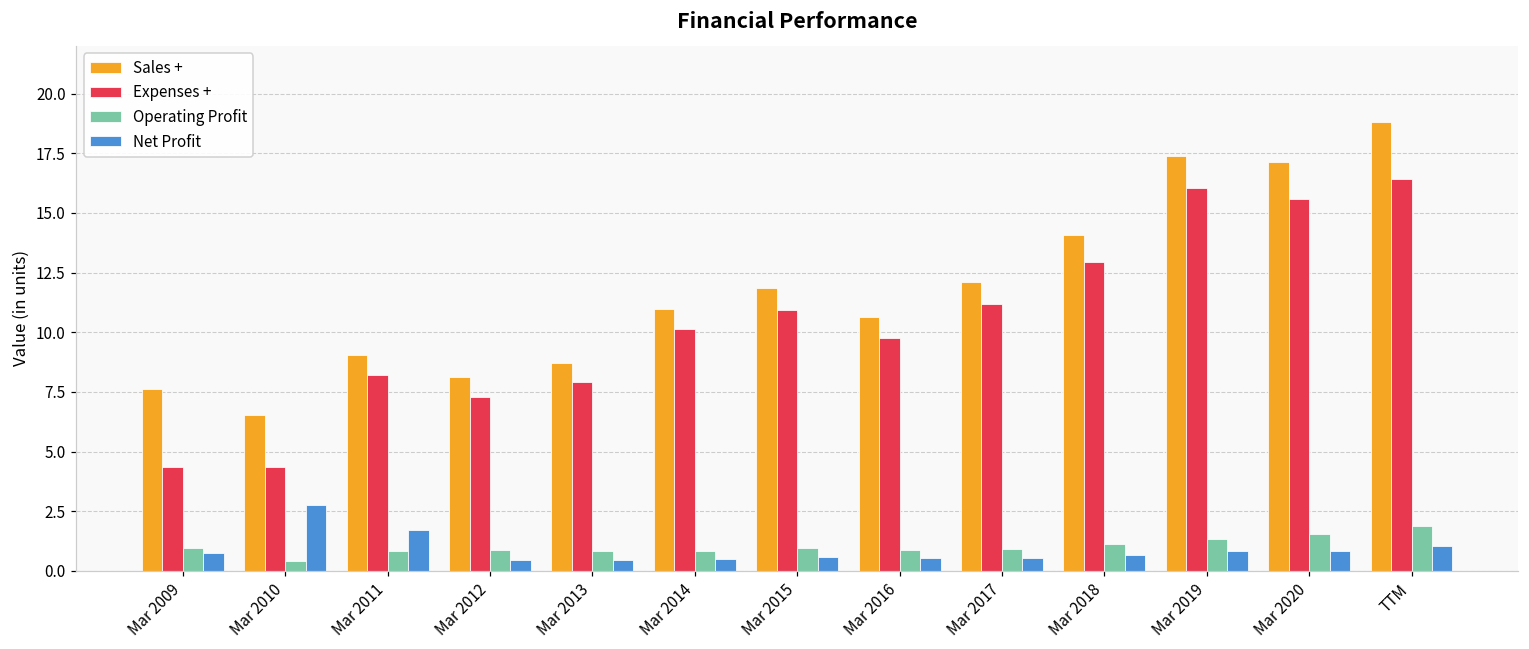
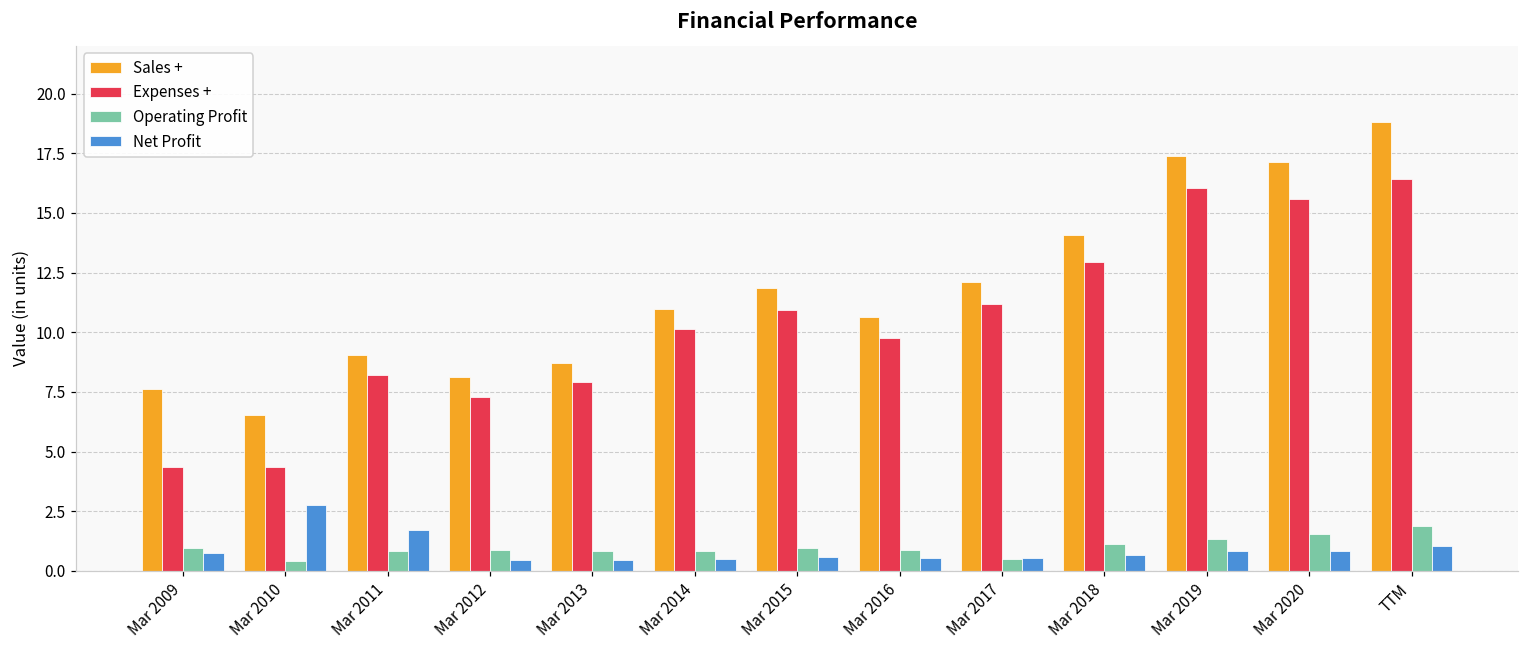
Operating Profit, Mar 2017: 0.9 -> 0.5
